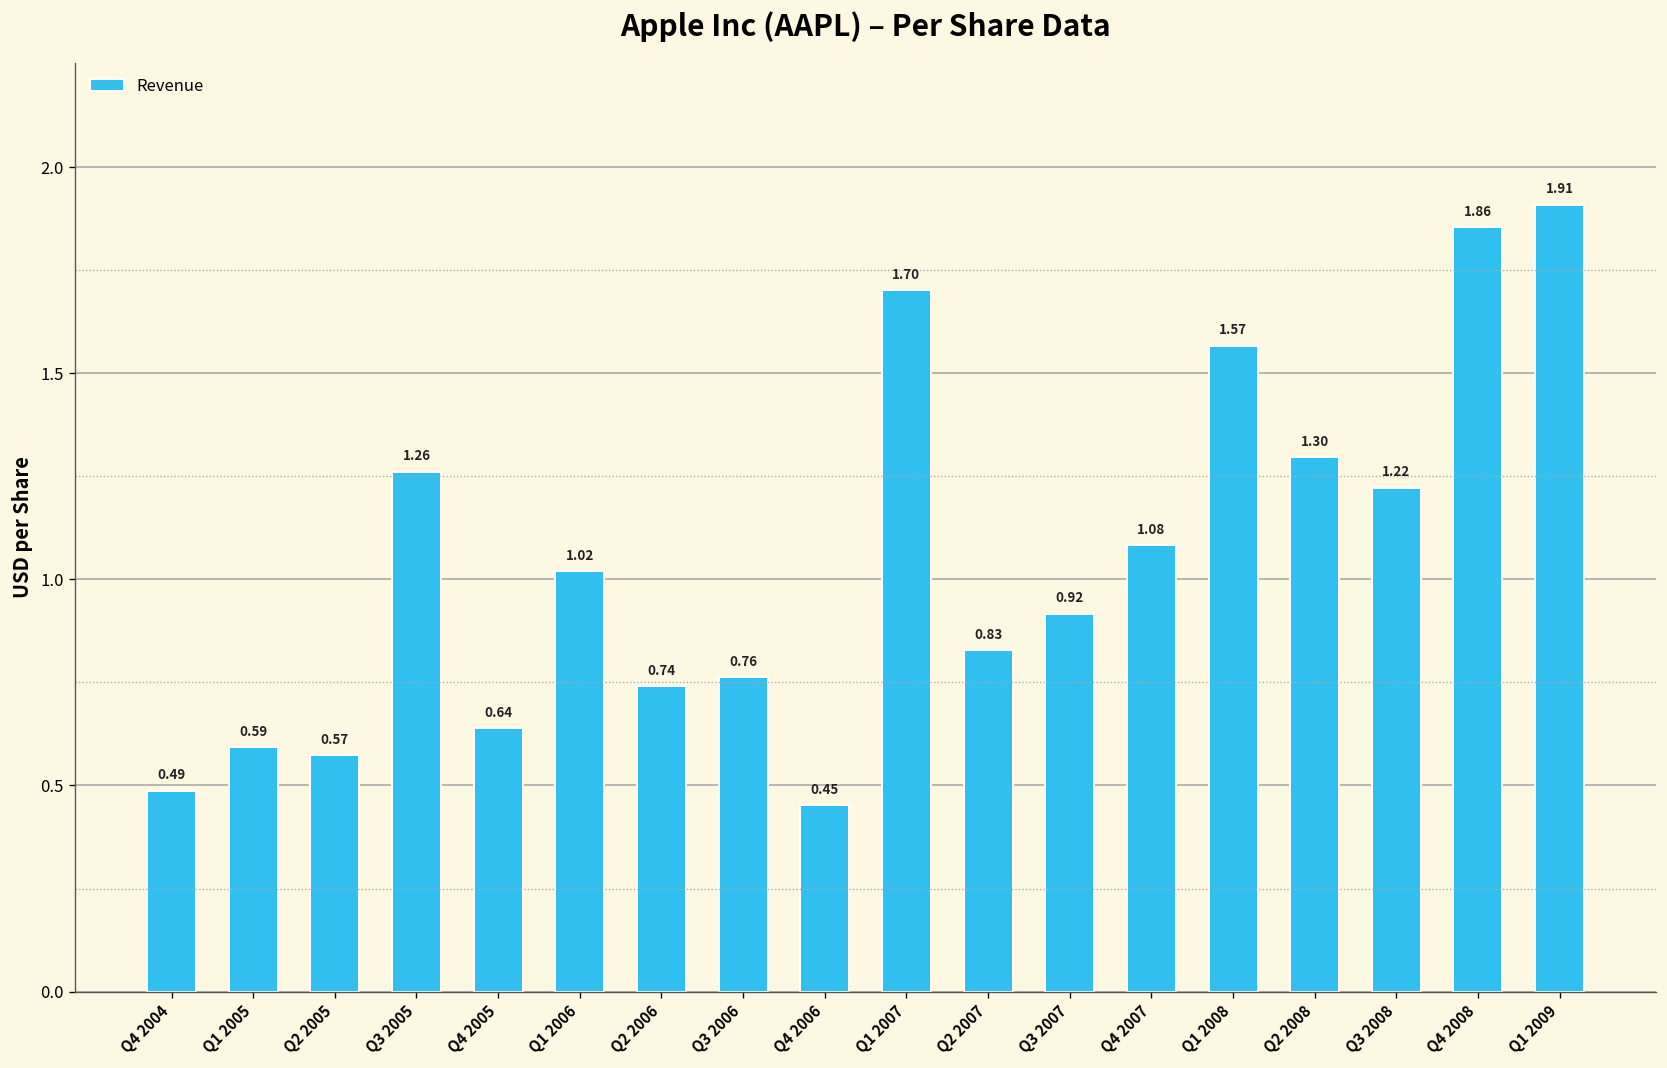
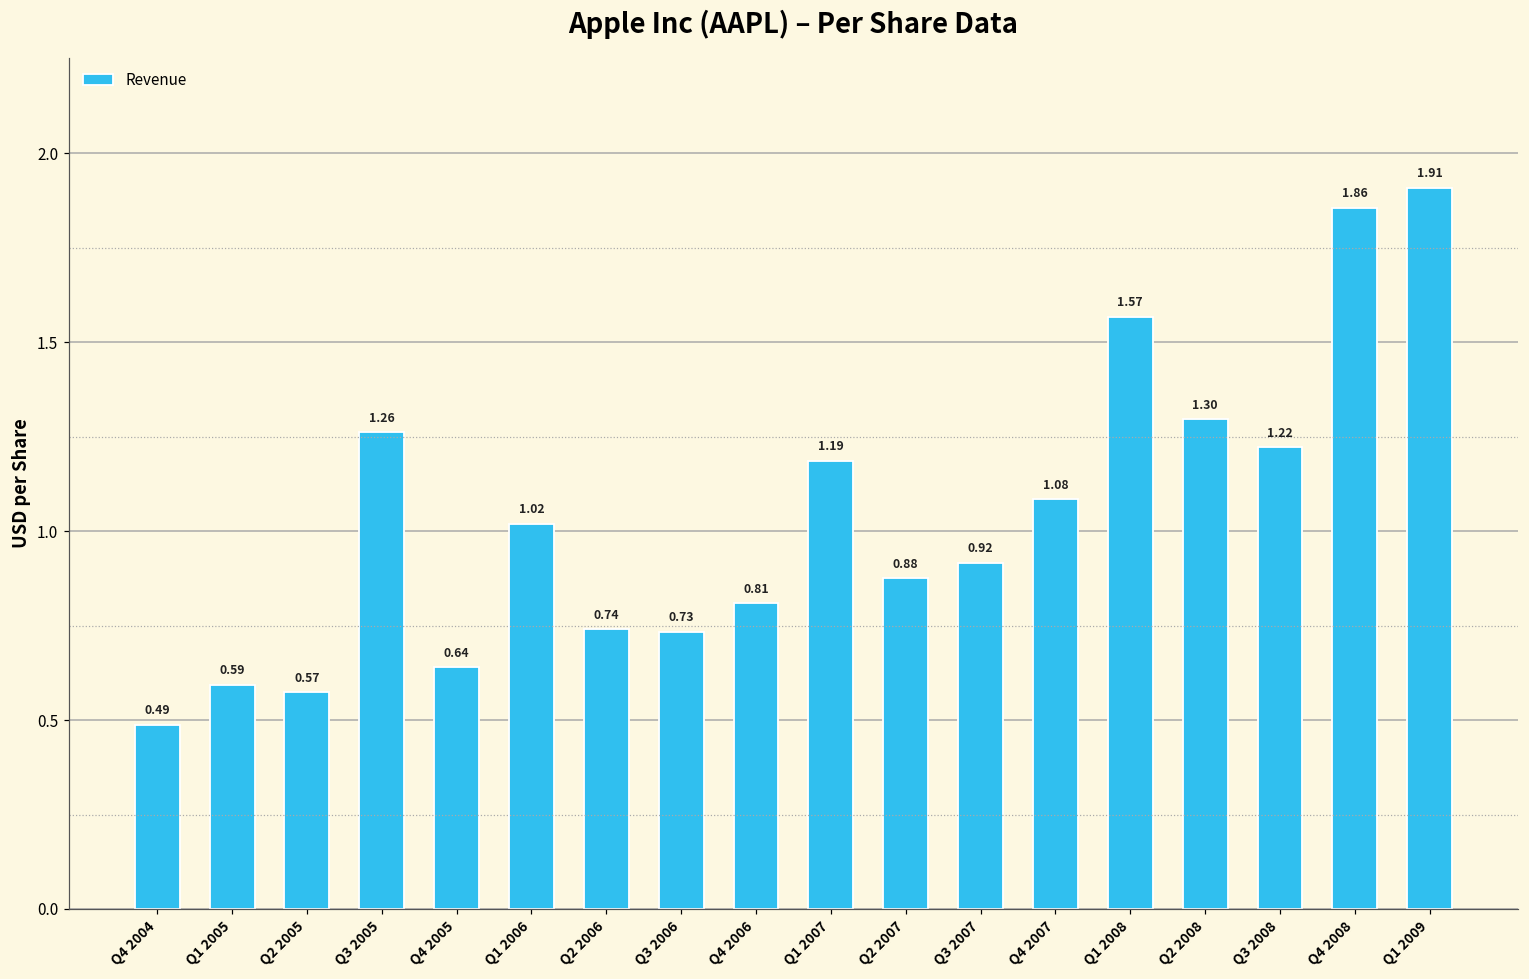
Q3 2006: 0.76 -> 0.73
Q4 2006: 0.45 -> 0.81
Q1 2007: 1.70 -> 1.19
Q2 2007: 0.83 -> 0.88
